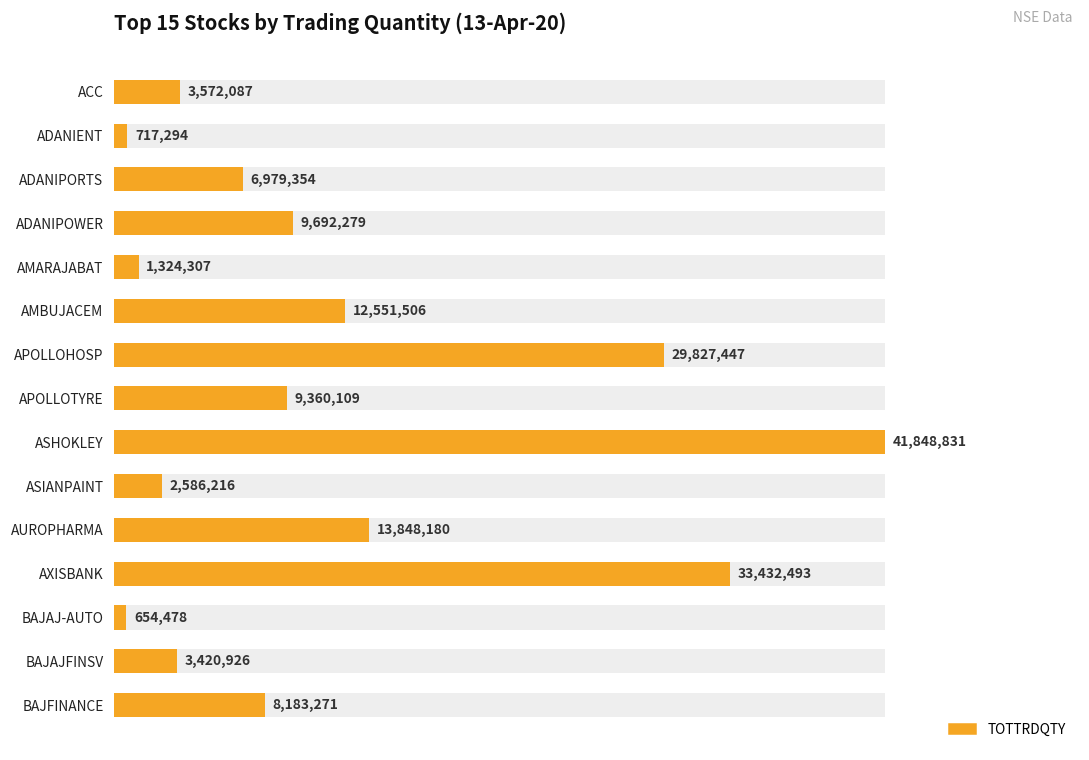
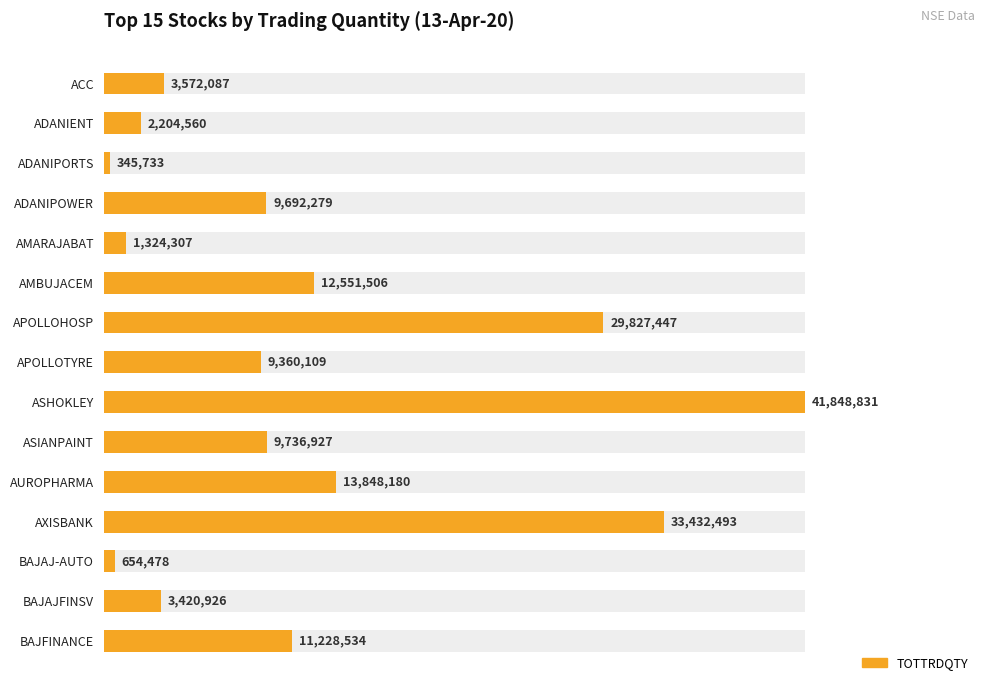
TOTTRDQTY, ADANIENT: 717,294 -> 2,204,560
TOTTRDQTY, ADANIPORTS: 6,979,354 -> 345,733
TOTTRDQTY, ASIANPAINT: 2,586,216 -> 9,736,927
TOTTRDQTY, BAJFINANCE: 8,183,271 -> 11,228,534
